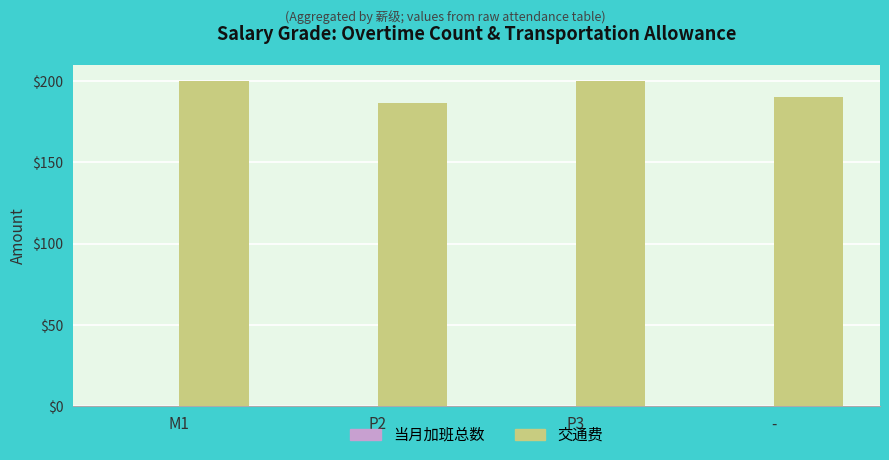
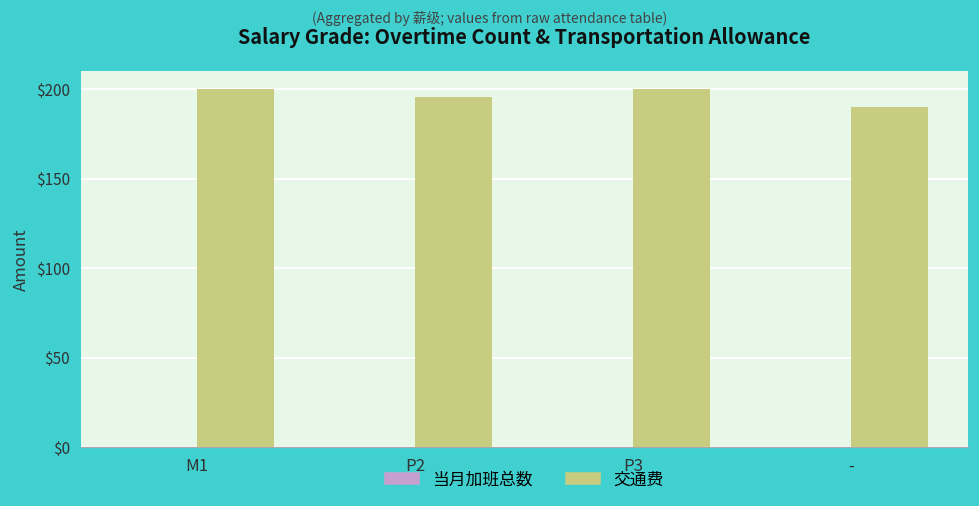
交通费, P2: $186 -> $195
